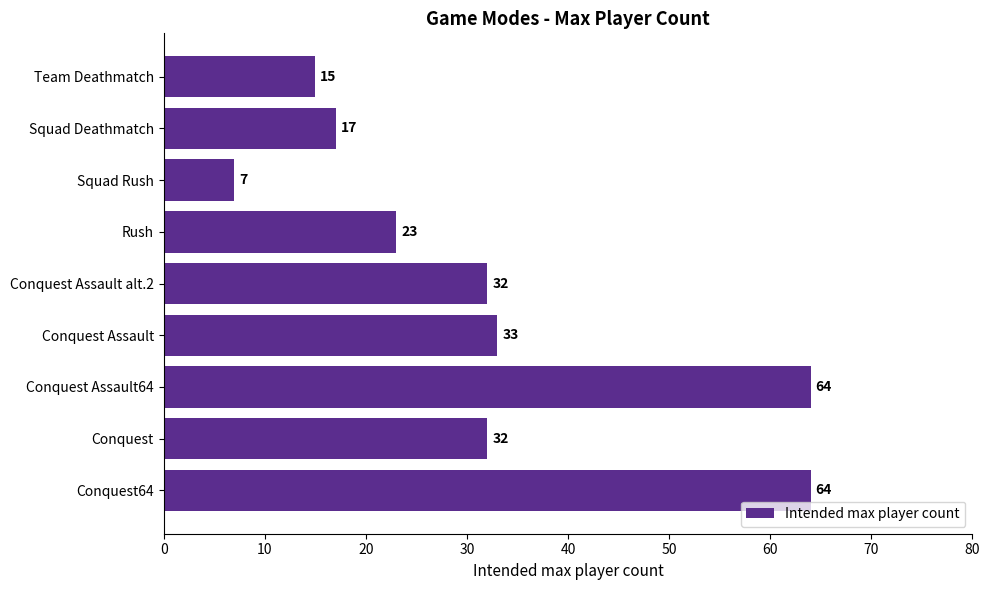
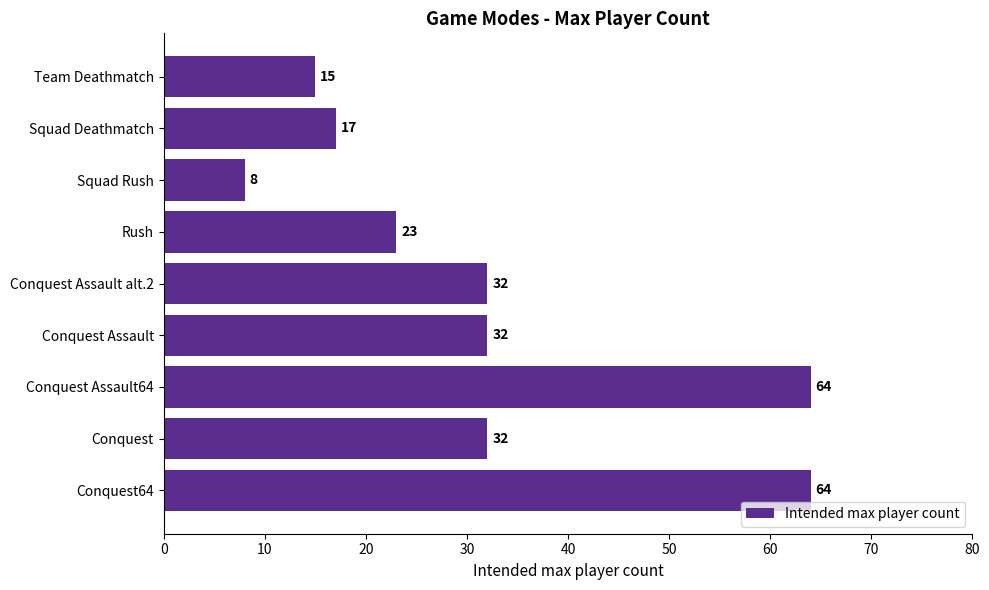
Squad Rush: 7 -> 8
Conquest Assault: 33 -> 32
